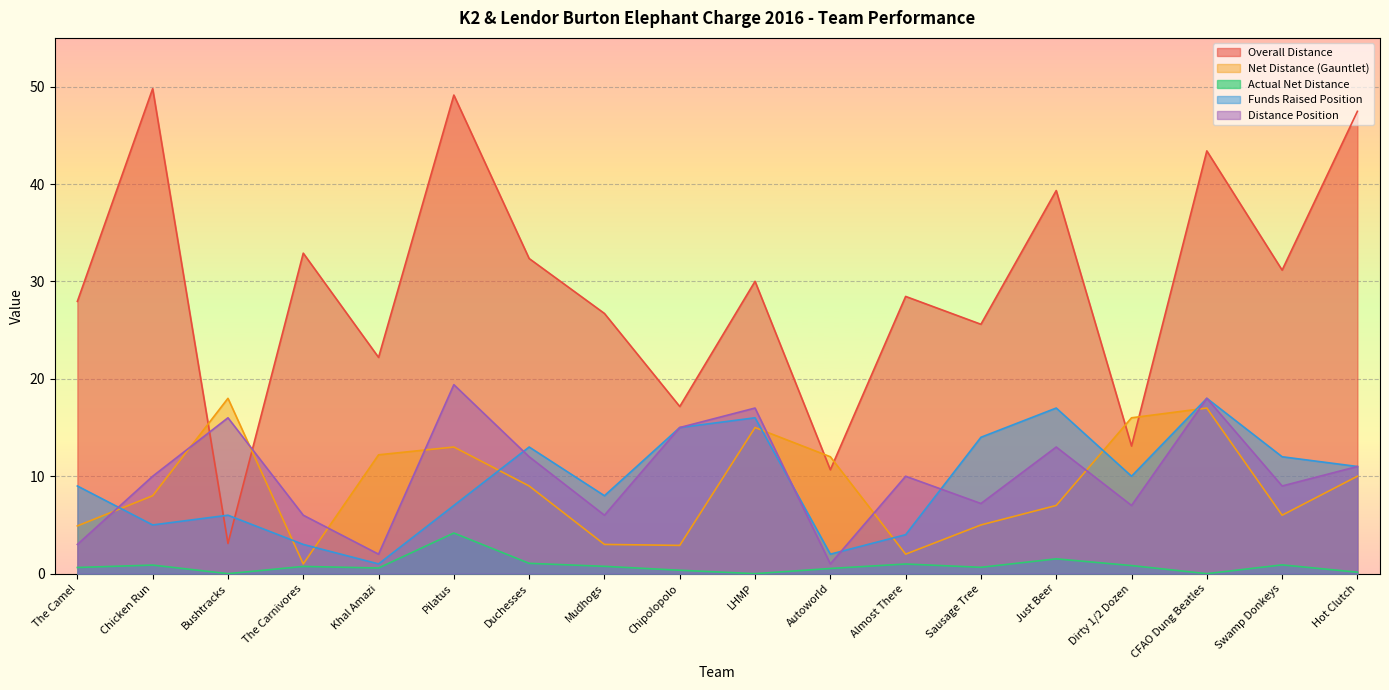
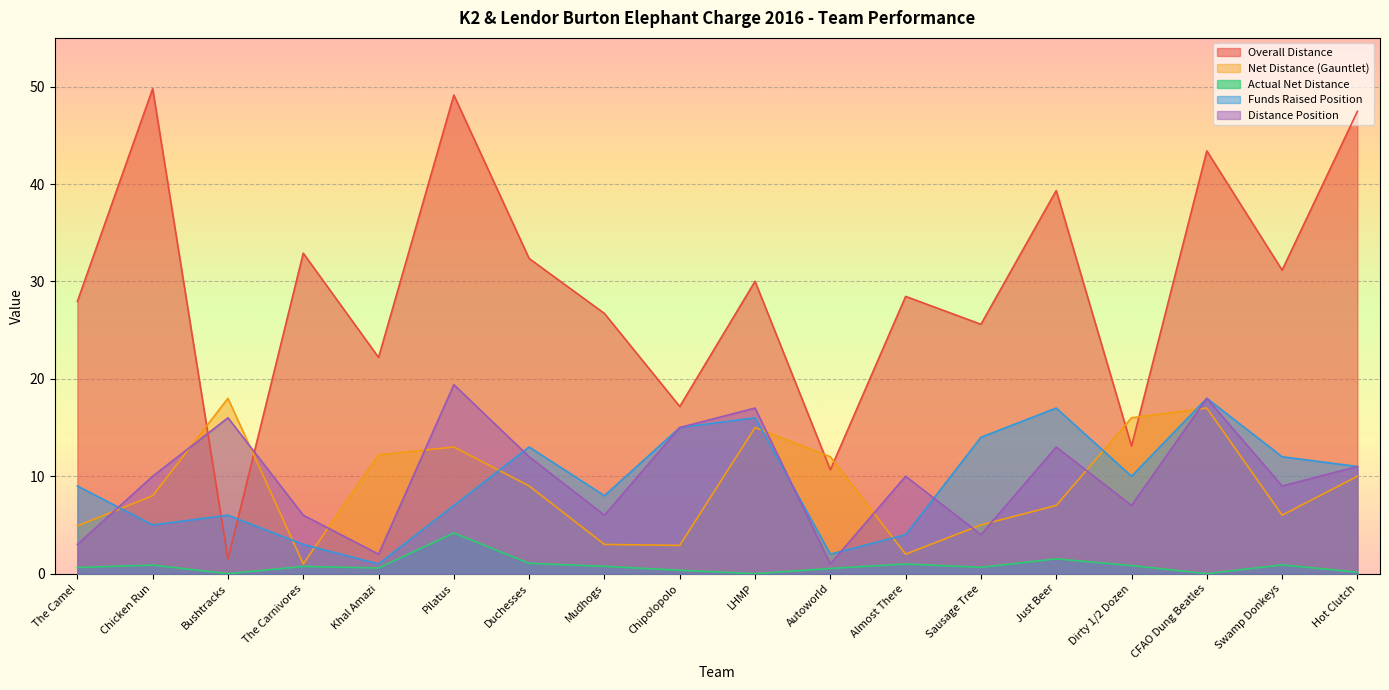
Overall Distance, Bushtracks: 3 -> 2
Distance Position, Sausage Tree: 7 -> 4
